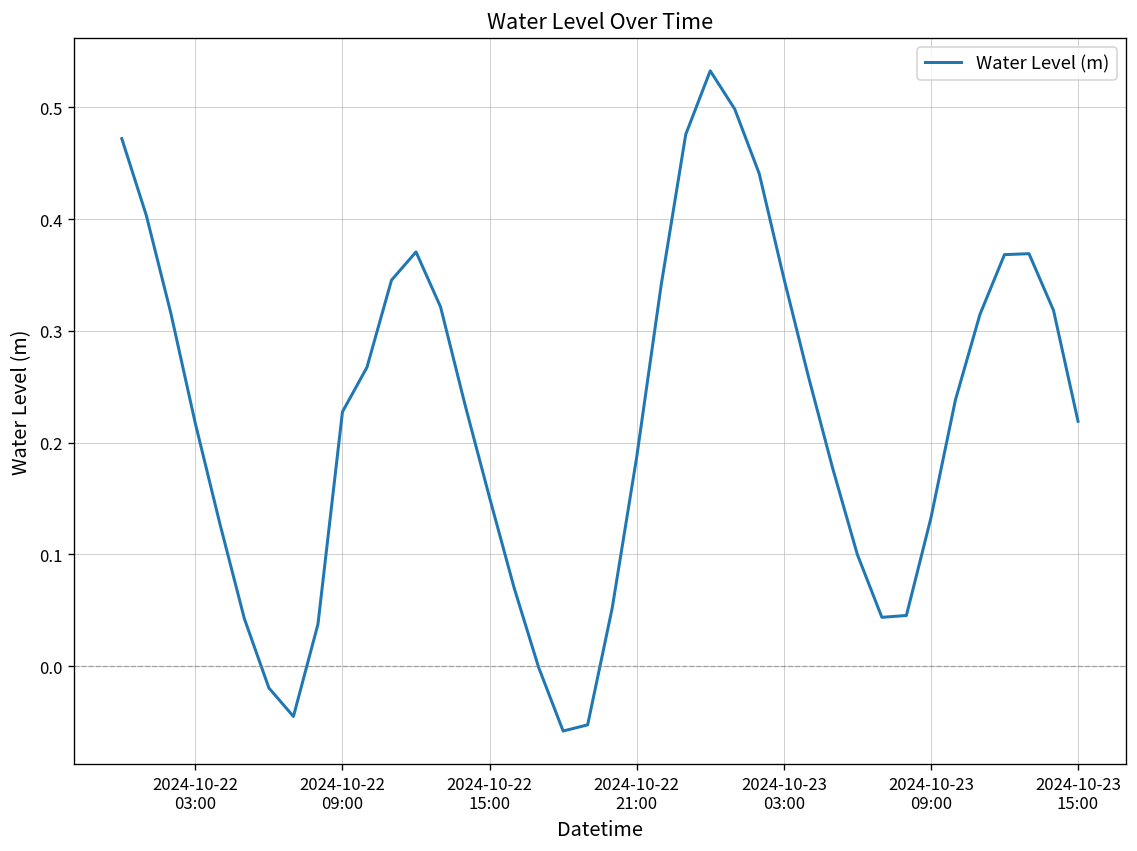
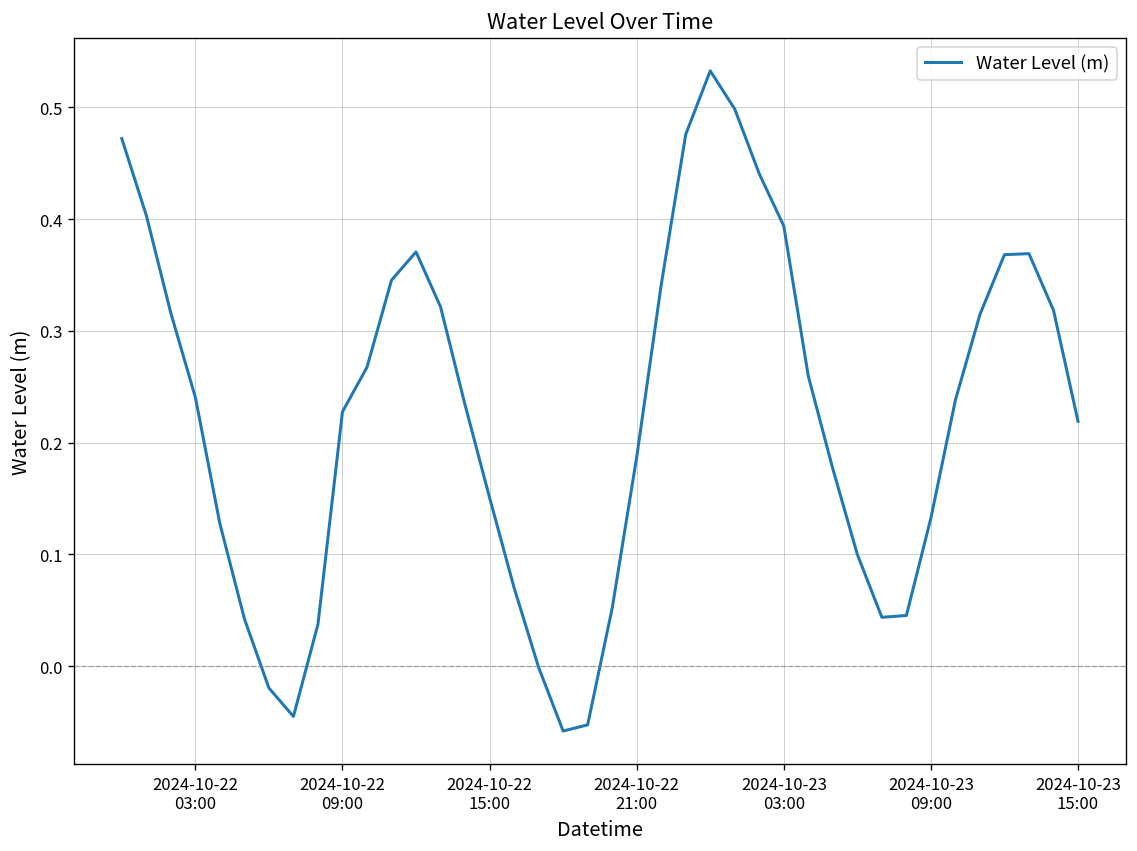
2024-10-22 03:00: 0.22 -> 0.24
2024-10-23 03:00: 0.35 -> 0.39
